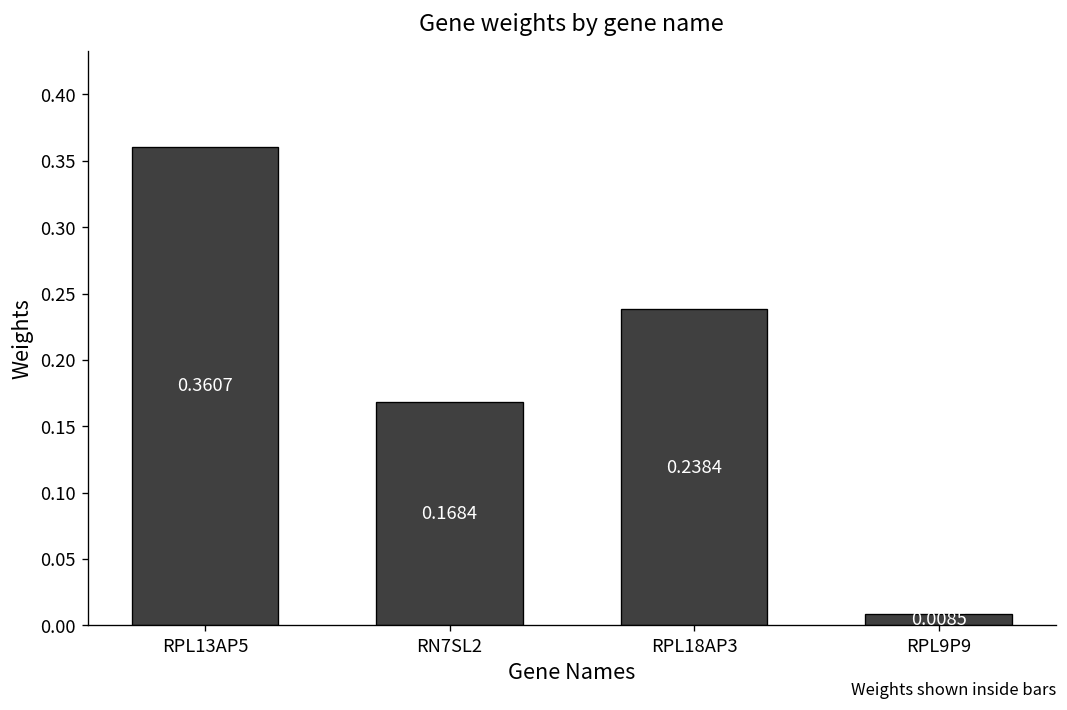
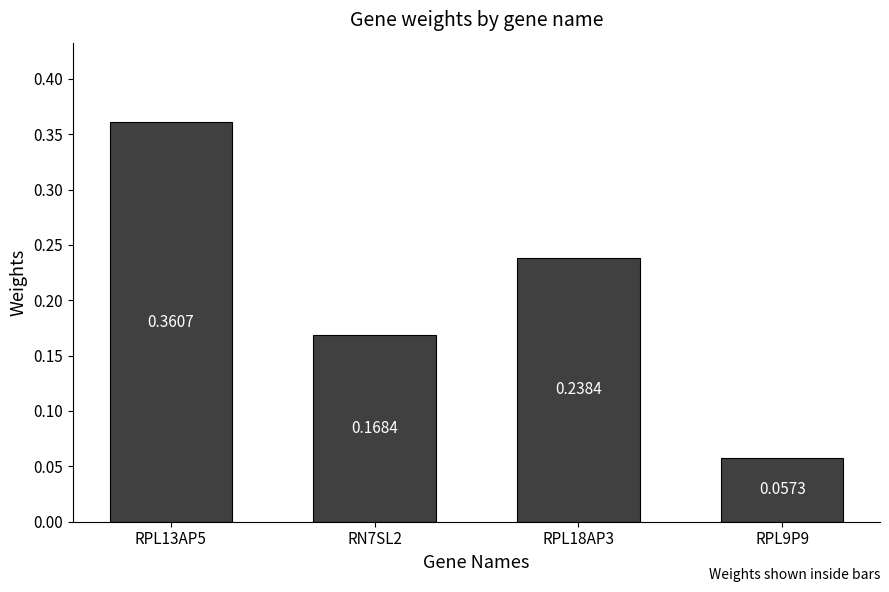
RPL9P9: 0.0085 -> 0.0573
